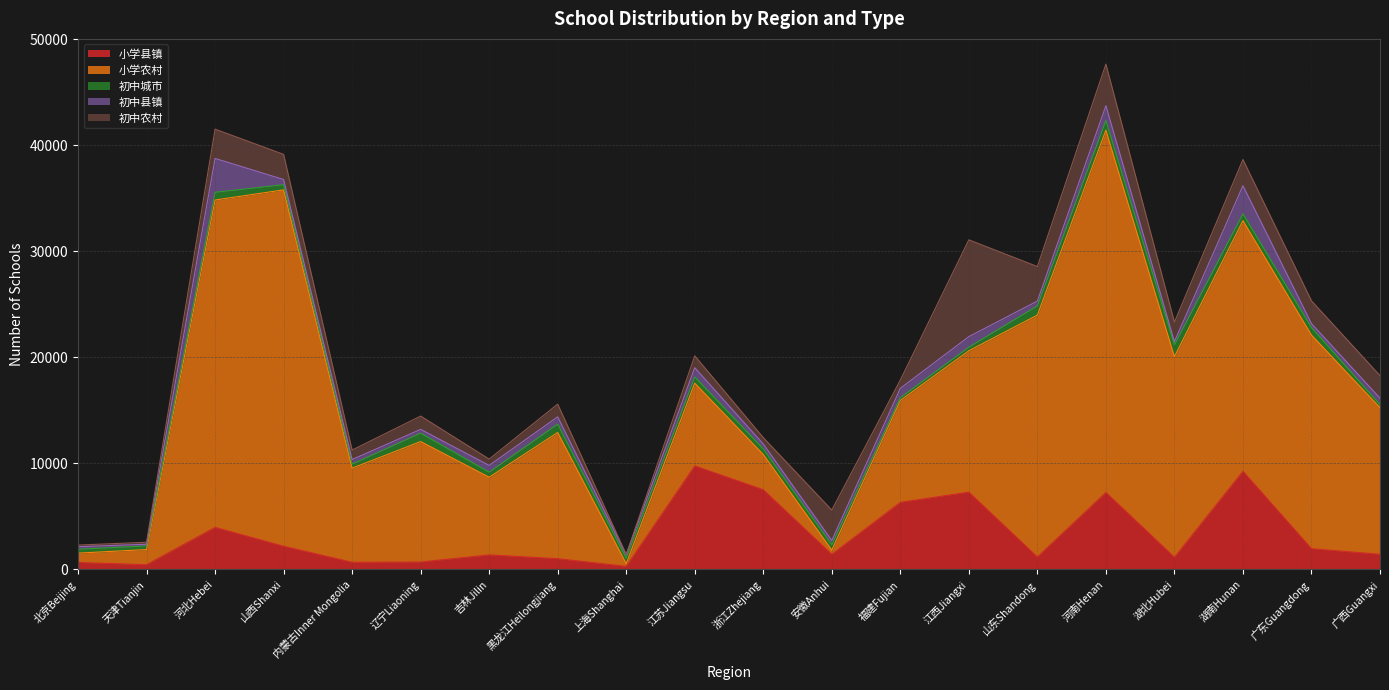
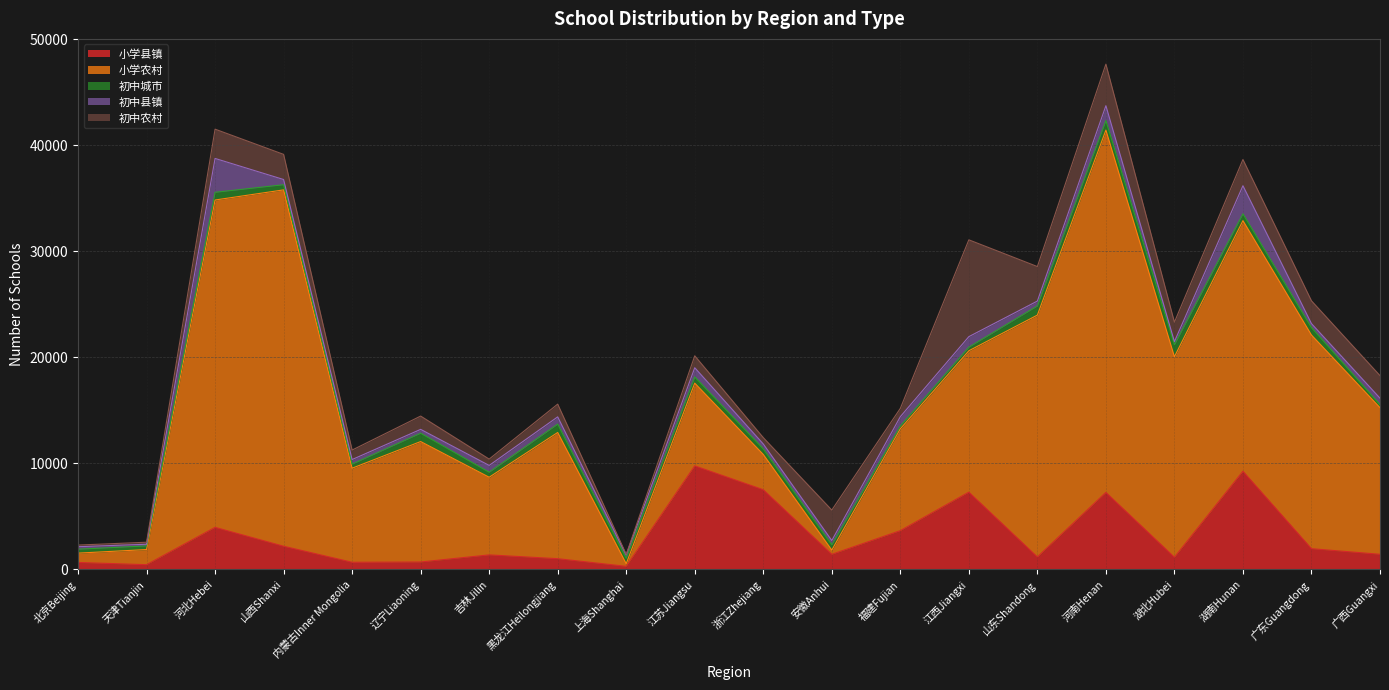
小学县镇, 福建Fujian: 6300 -> 3700
